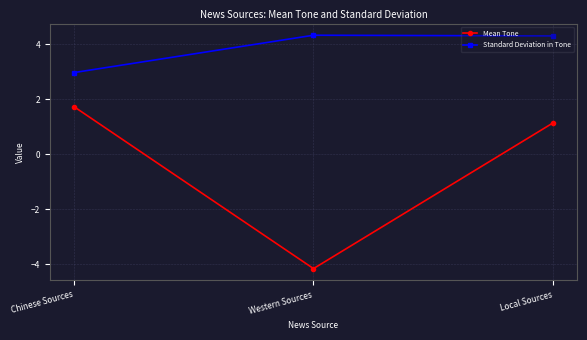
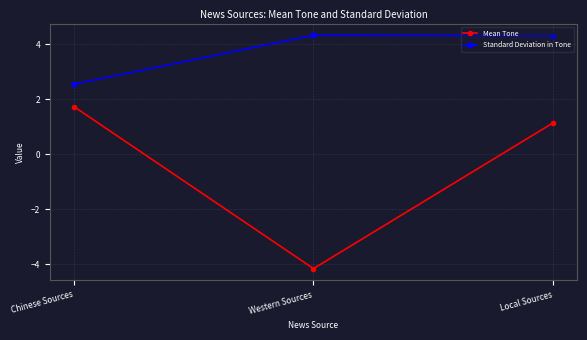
Standard Deviation in Tone, Chinese Sources: 3.0 -> 2.6
